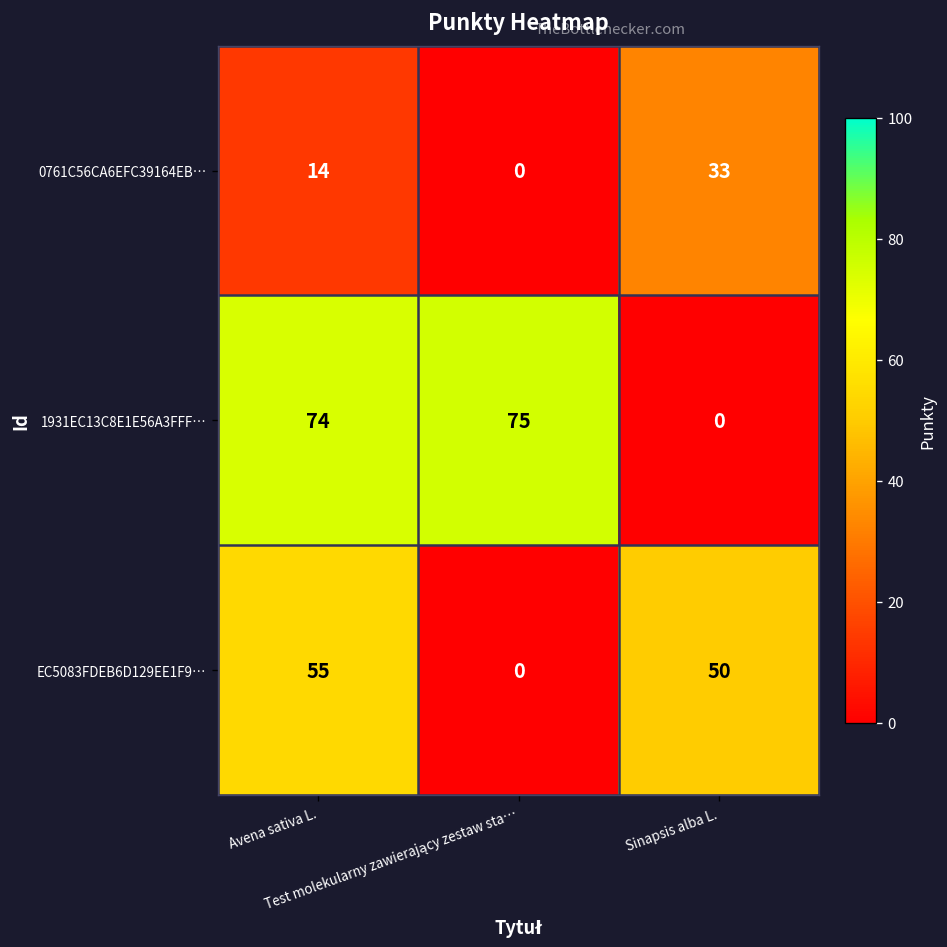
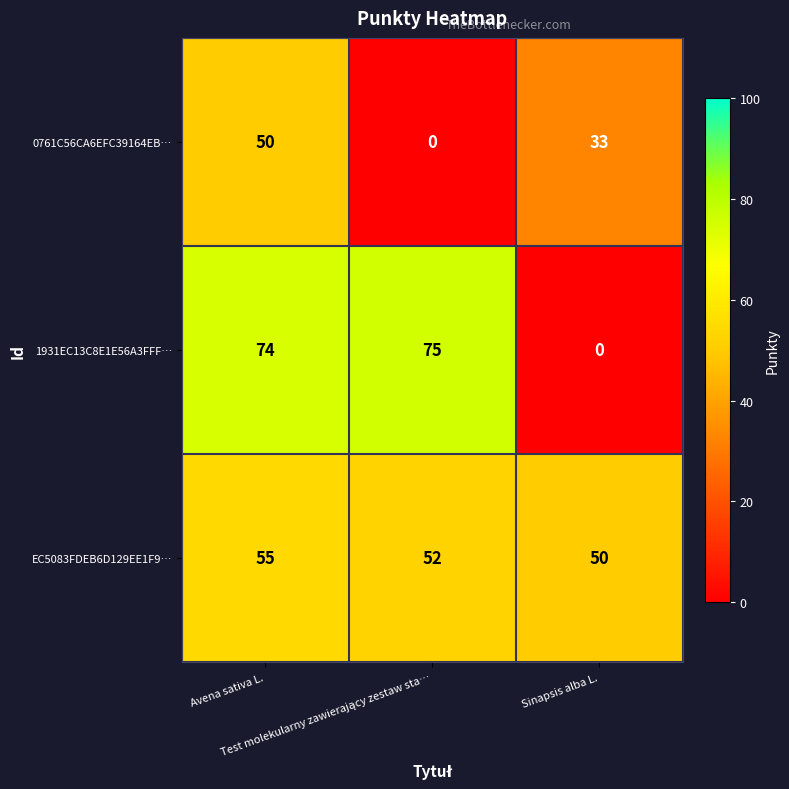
0761C56CA6EFC39164EB…, Avena sativa L.: 14 -> 50
EC5083FDEB6D129EE1F9…, Test molekularny zawierający zestaw sta…: 0 -> 52
